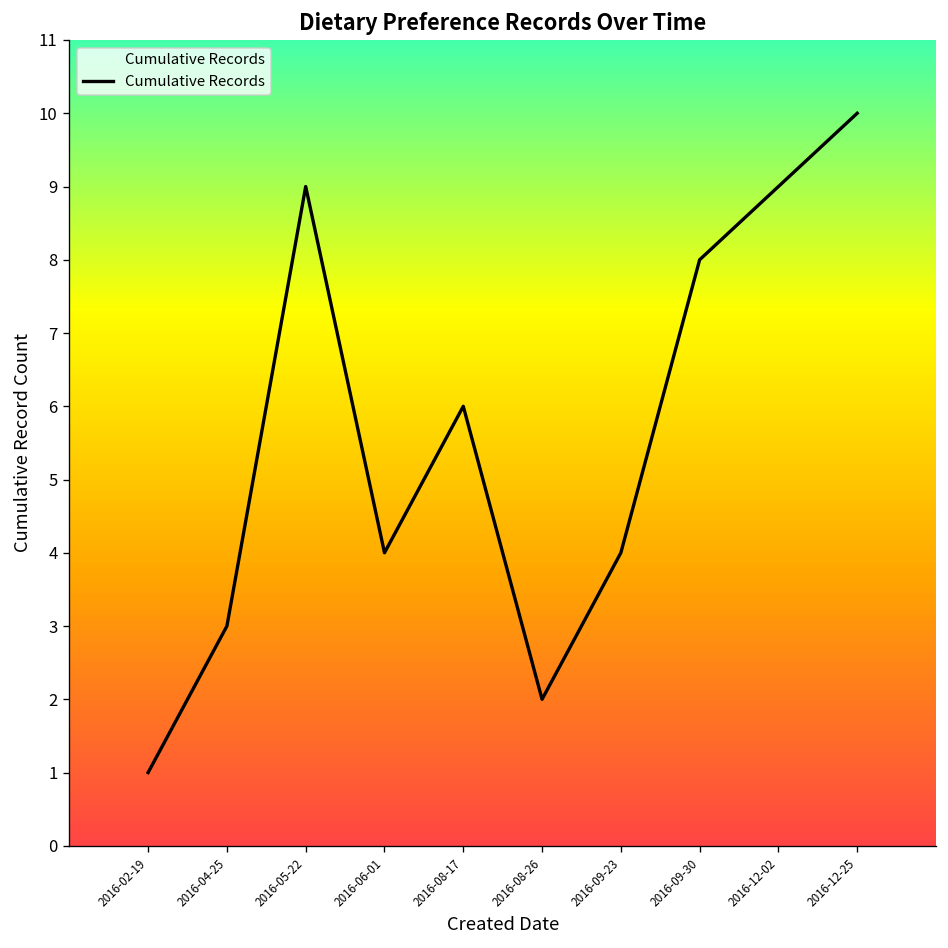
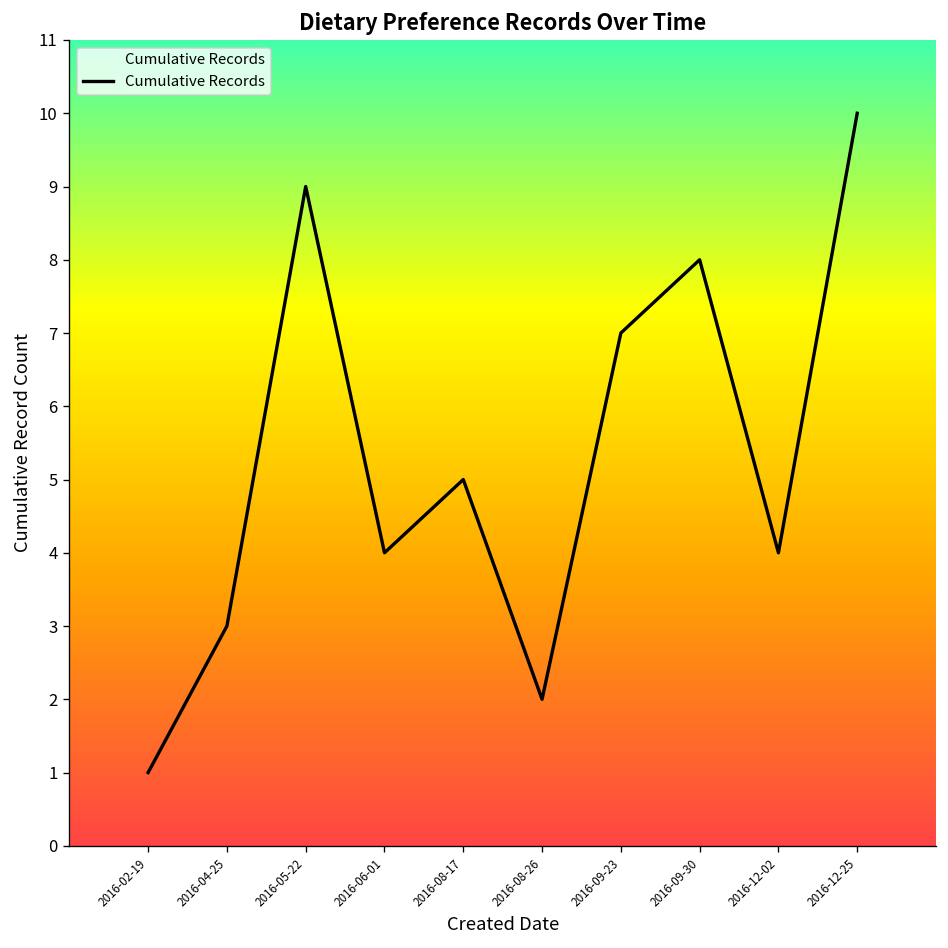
2016-08-17: 6 -> 5
2016-09-23: 4 -> 7
2016-12-02: 9 -> 4
